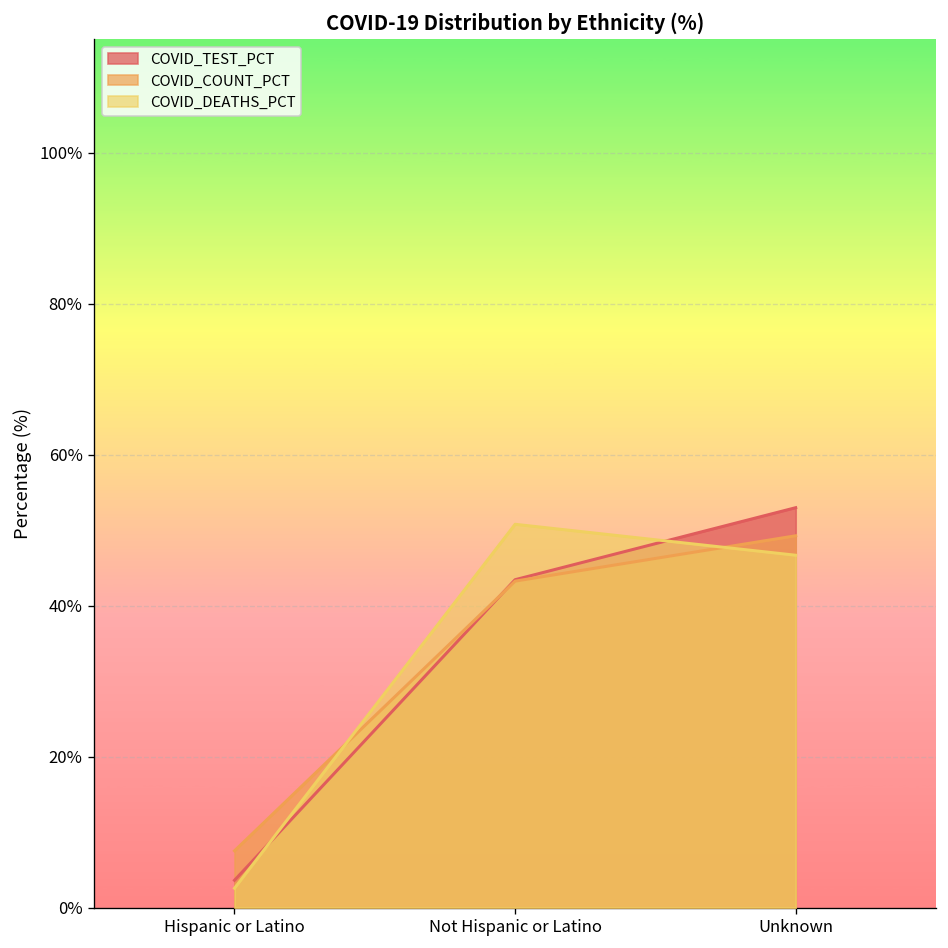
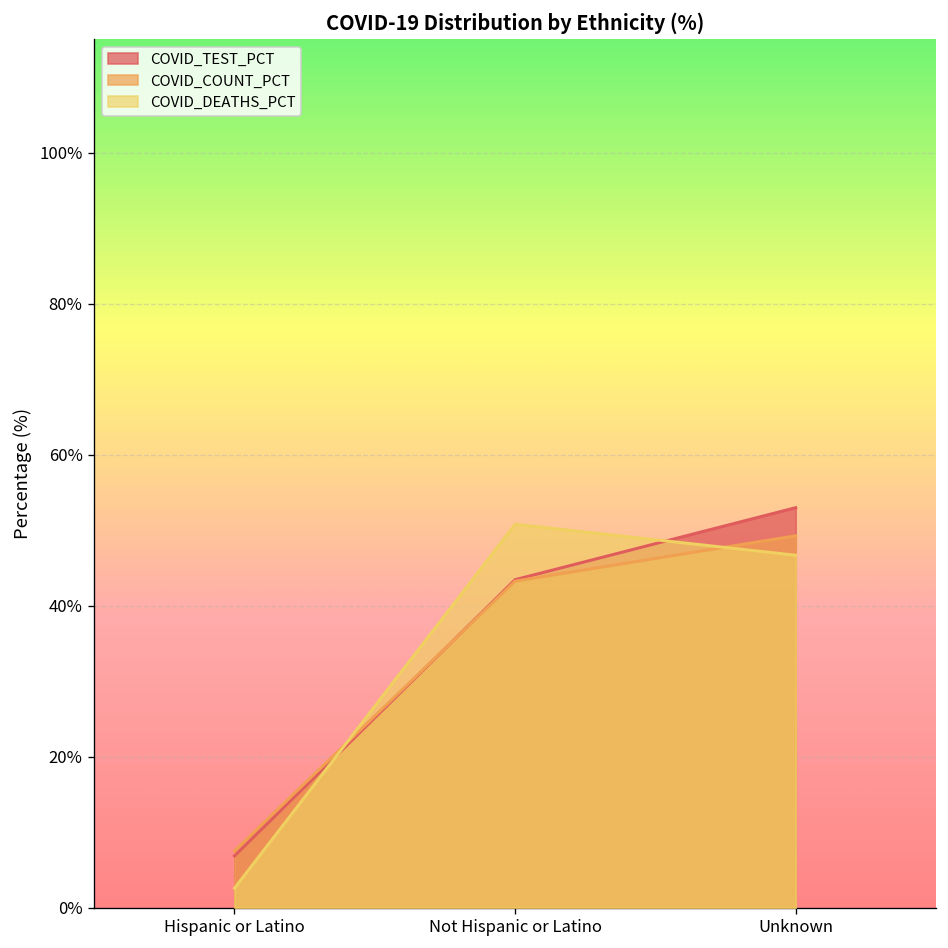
COVID_TEST_PCT, Hispanic or Latino: 4% -> 7%
